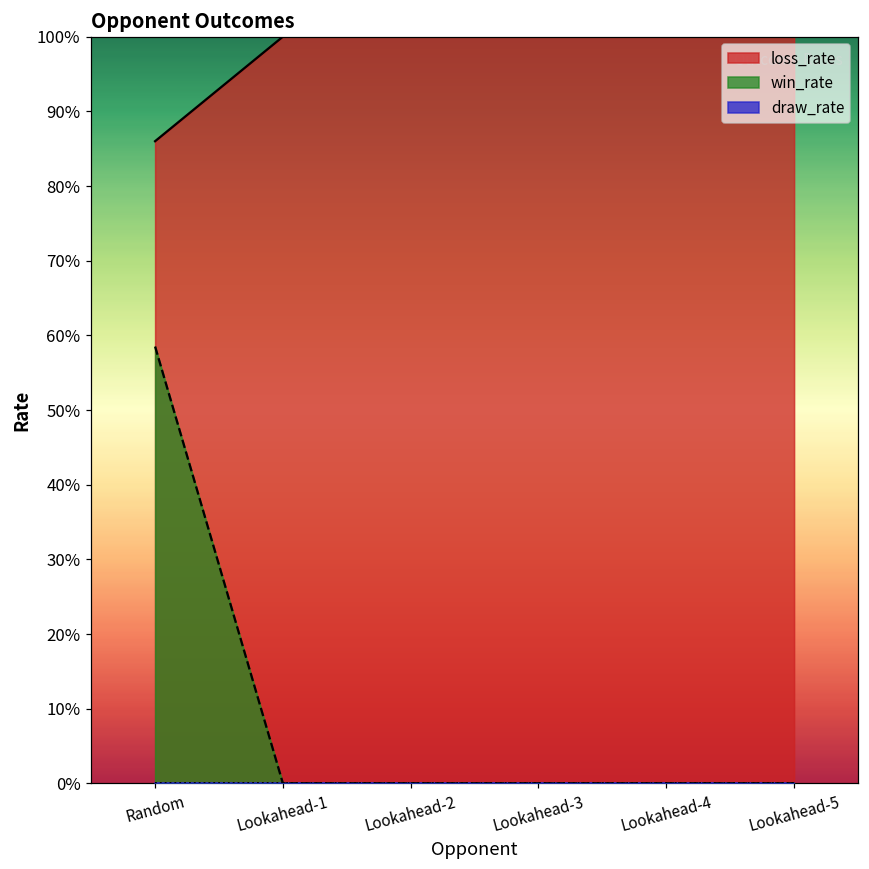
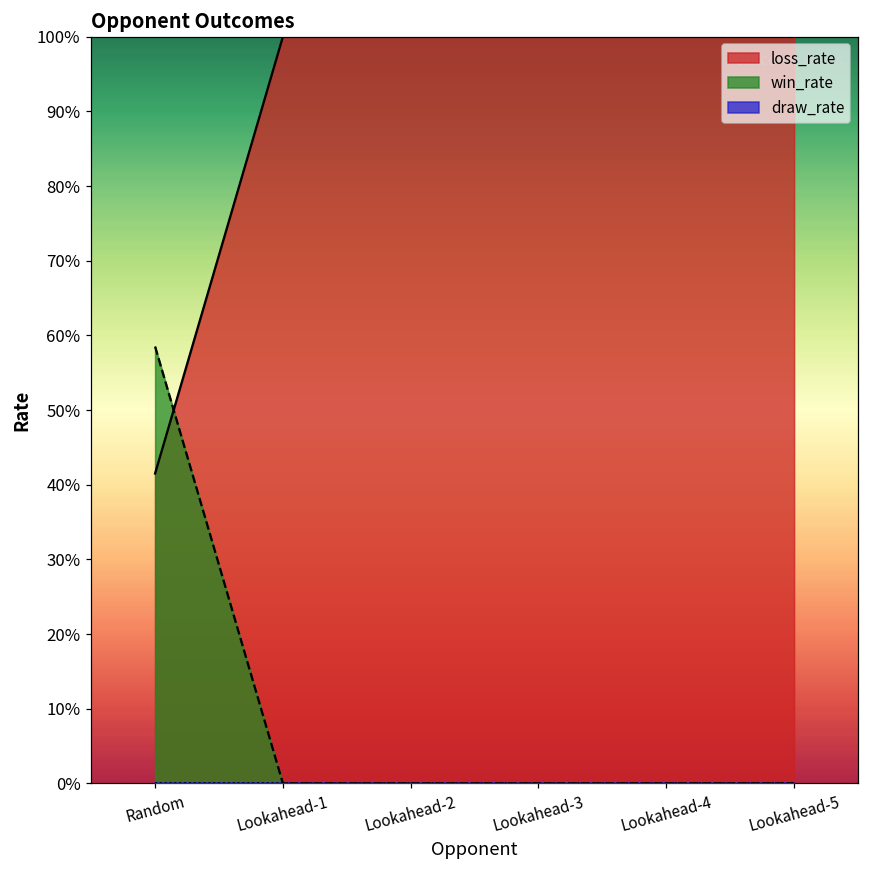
loss_rate, Random: 86% -> 42%
